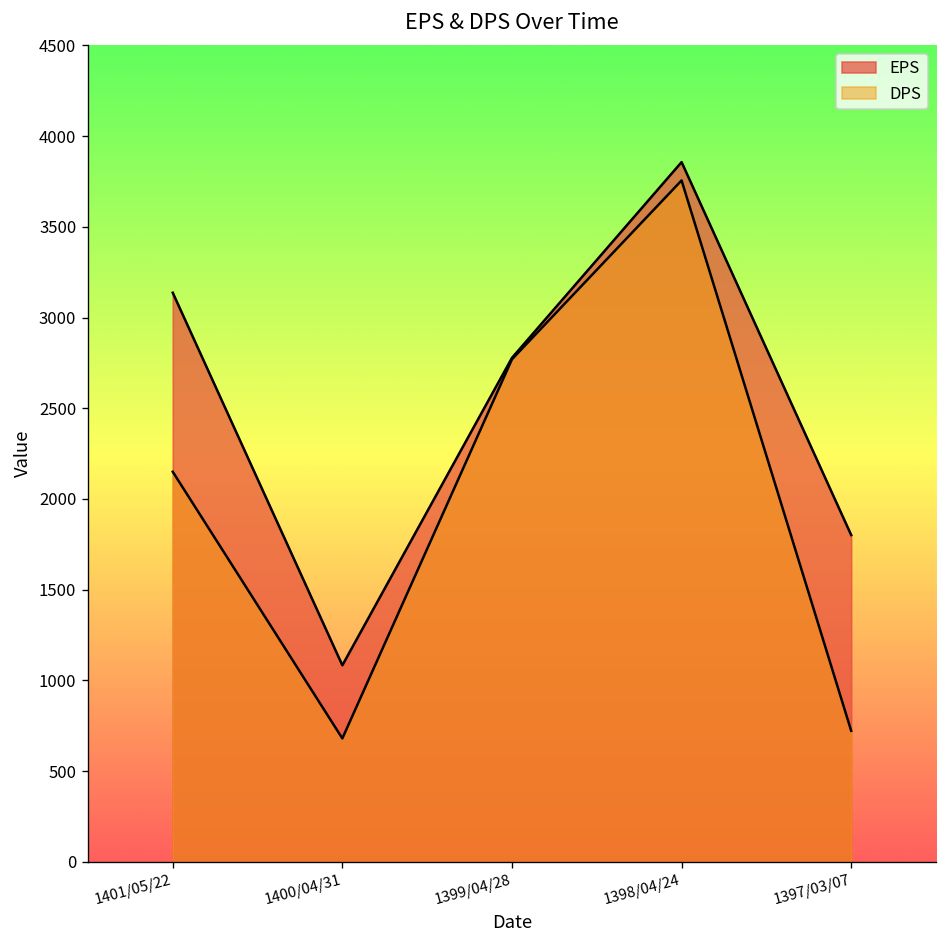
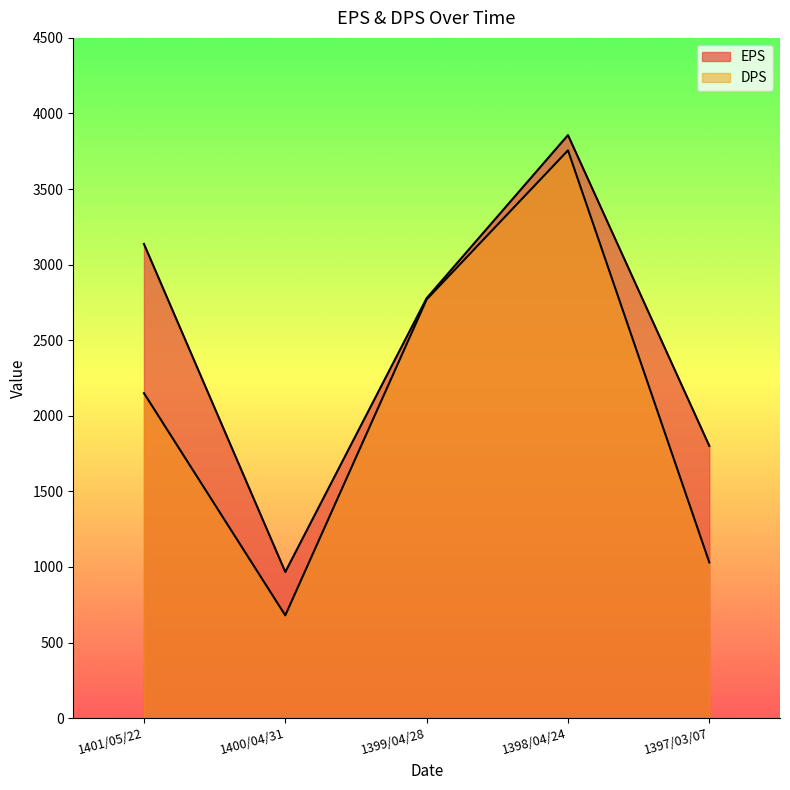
EPS, 1400/04/31: 1080 -> 970
DPS, 1397/03/07: 720 -> 1030
